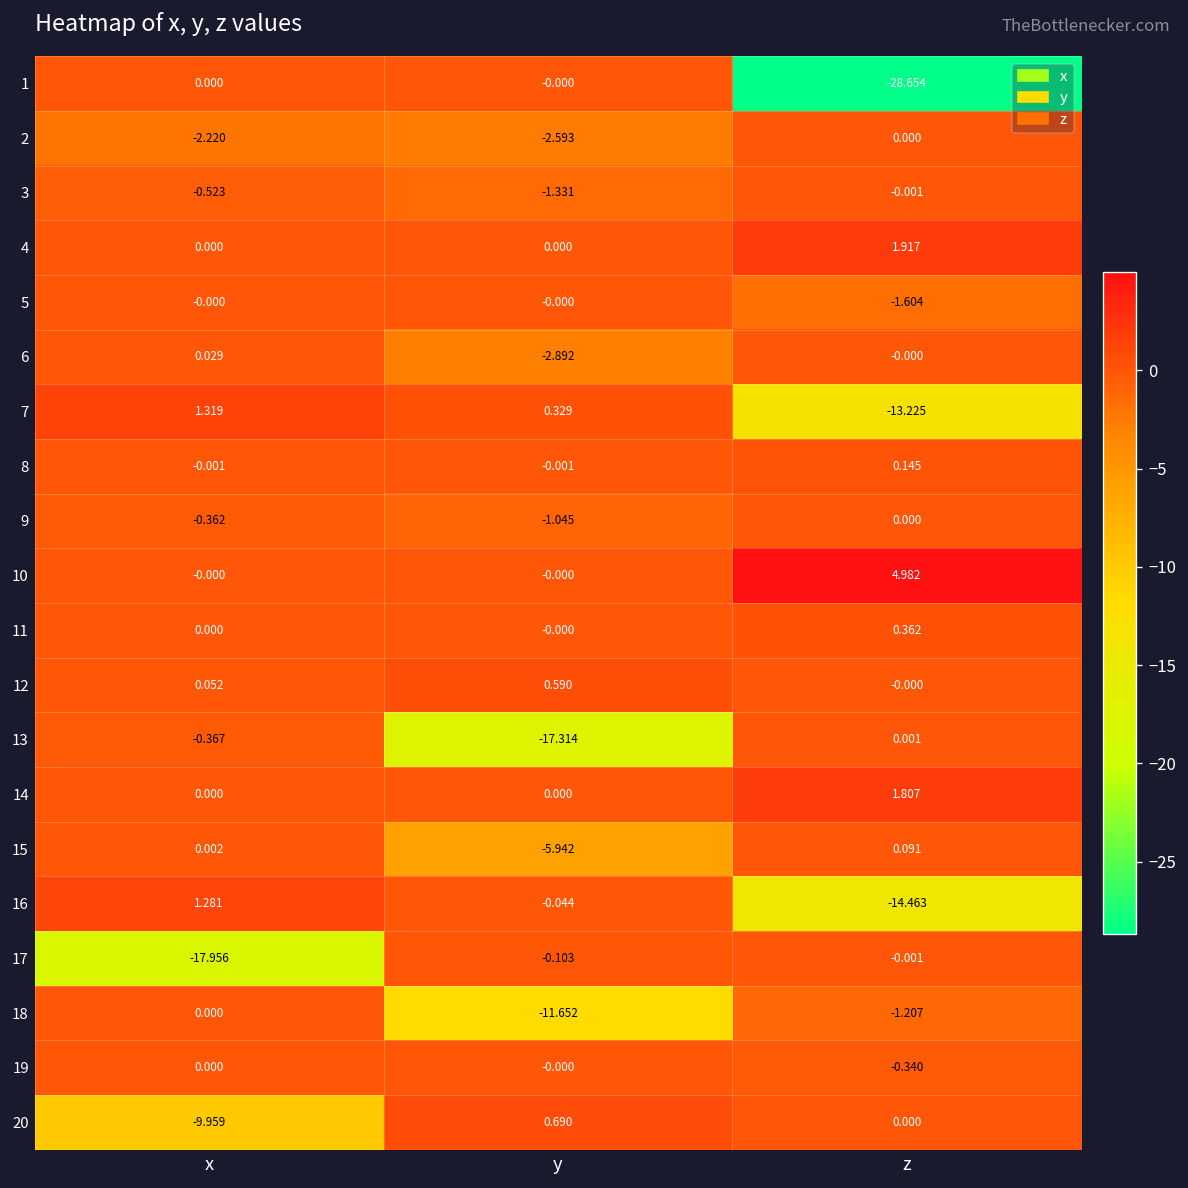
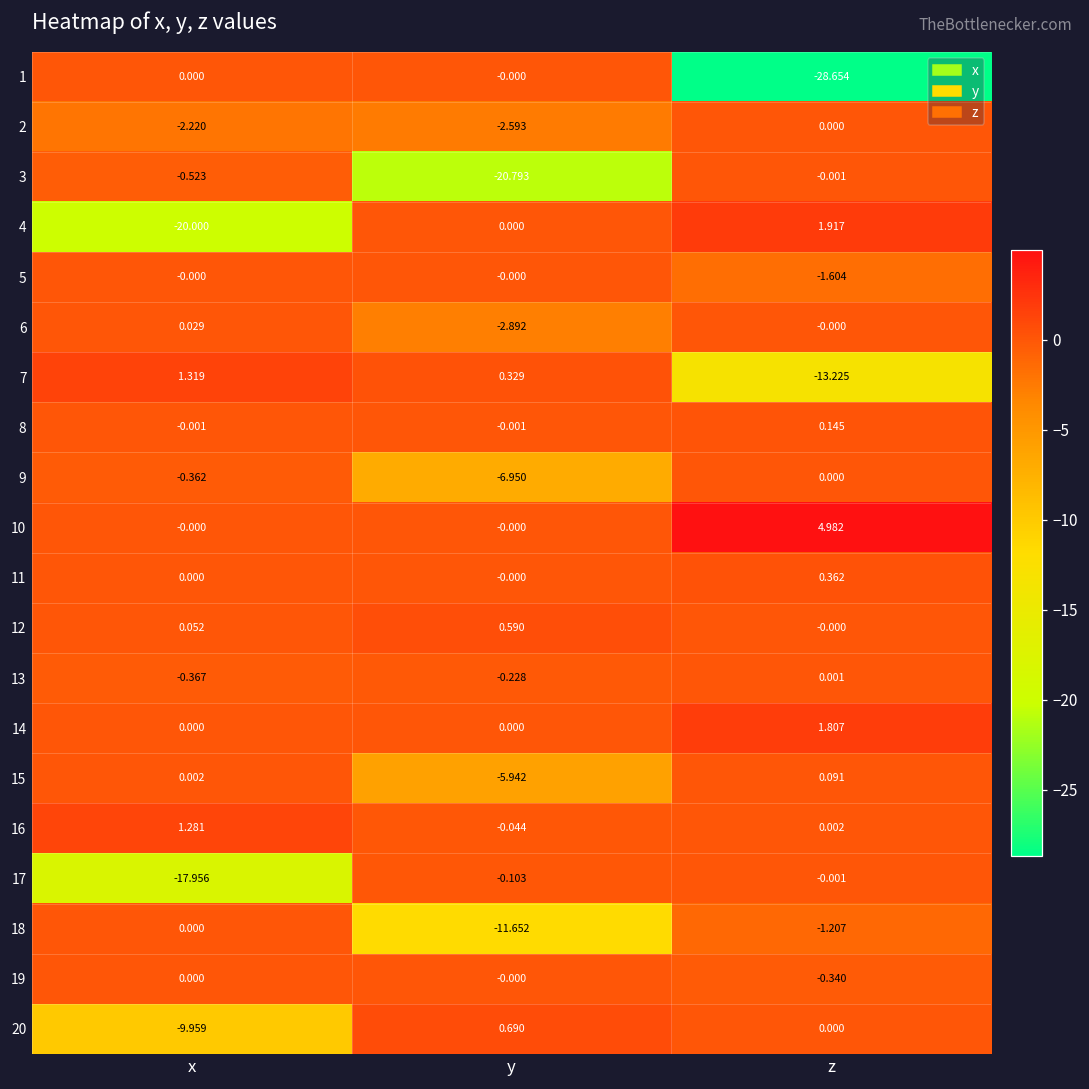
3, y: -1.331 -> -20.793
4, x: 0.000 -> -20.000
9, y: -1.045 -> -6.950
13, y: -17.314 -> -0.228
16, z: -14.463 -> 0.002
